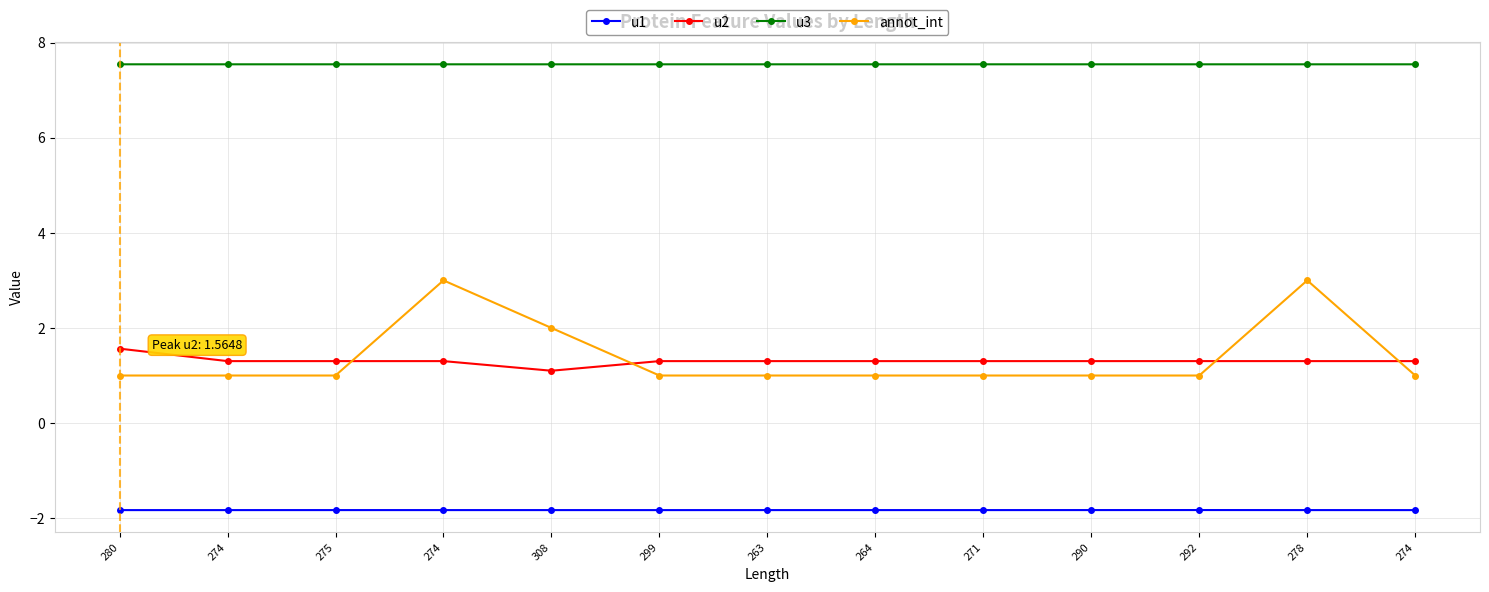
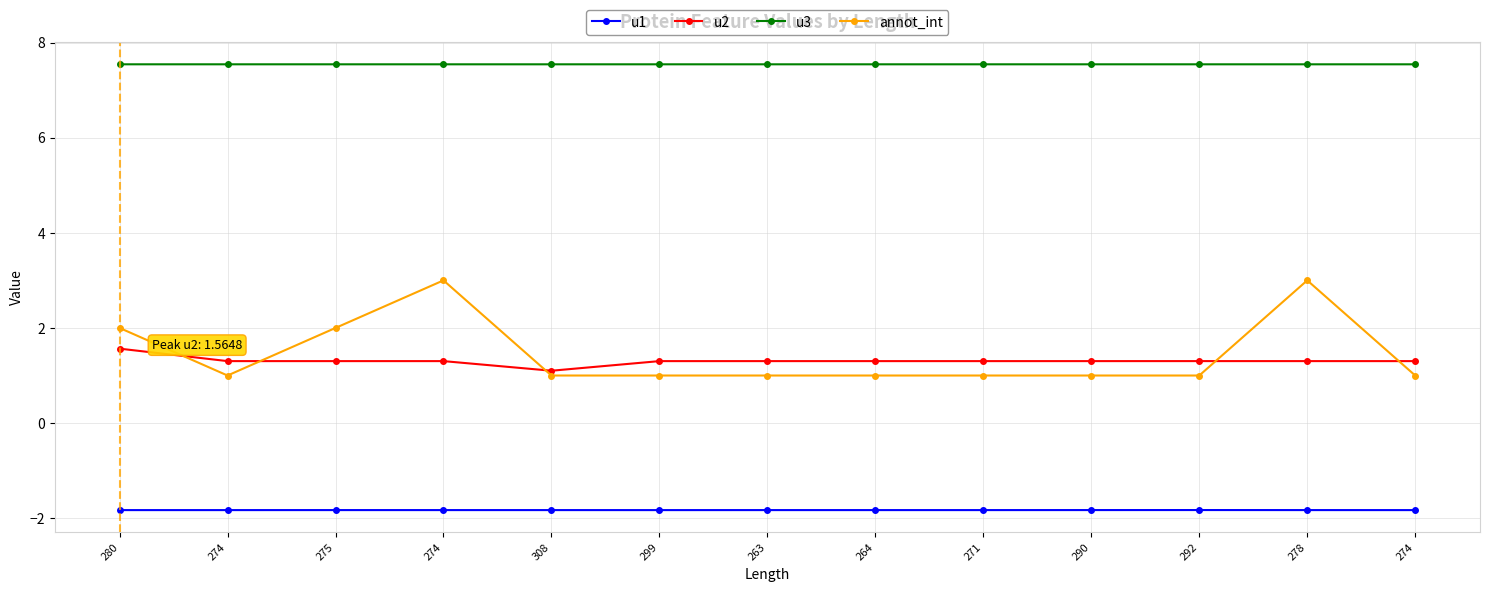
annot_int, 280: 1 -> 2
annot_int, 275: 1 -> 2
annot_int, 308: 2 -> 1
